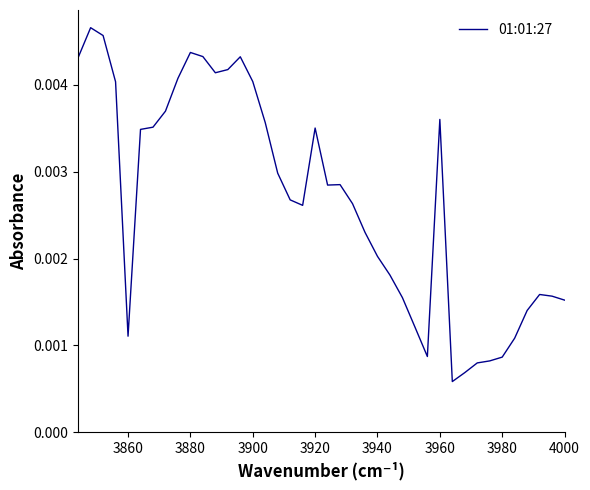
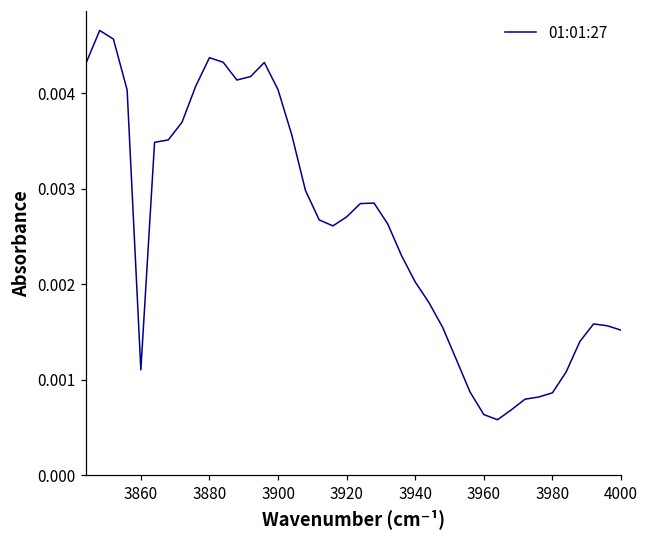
3920: 0.0035 -> 0.0027
3960: 0.0036 -> 0.0006
